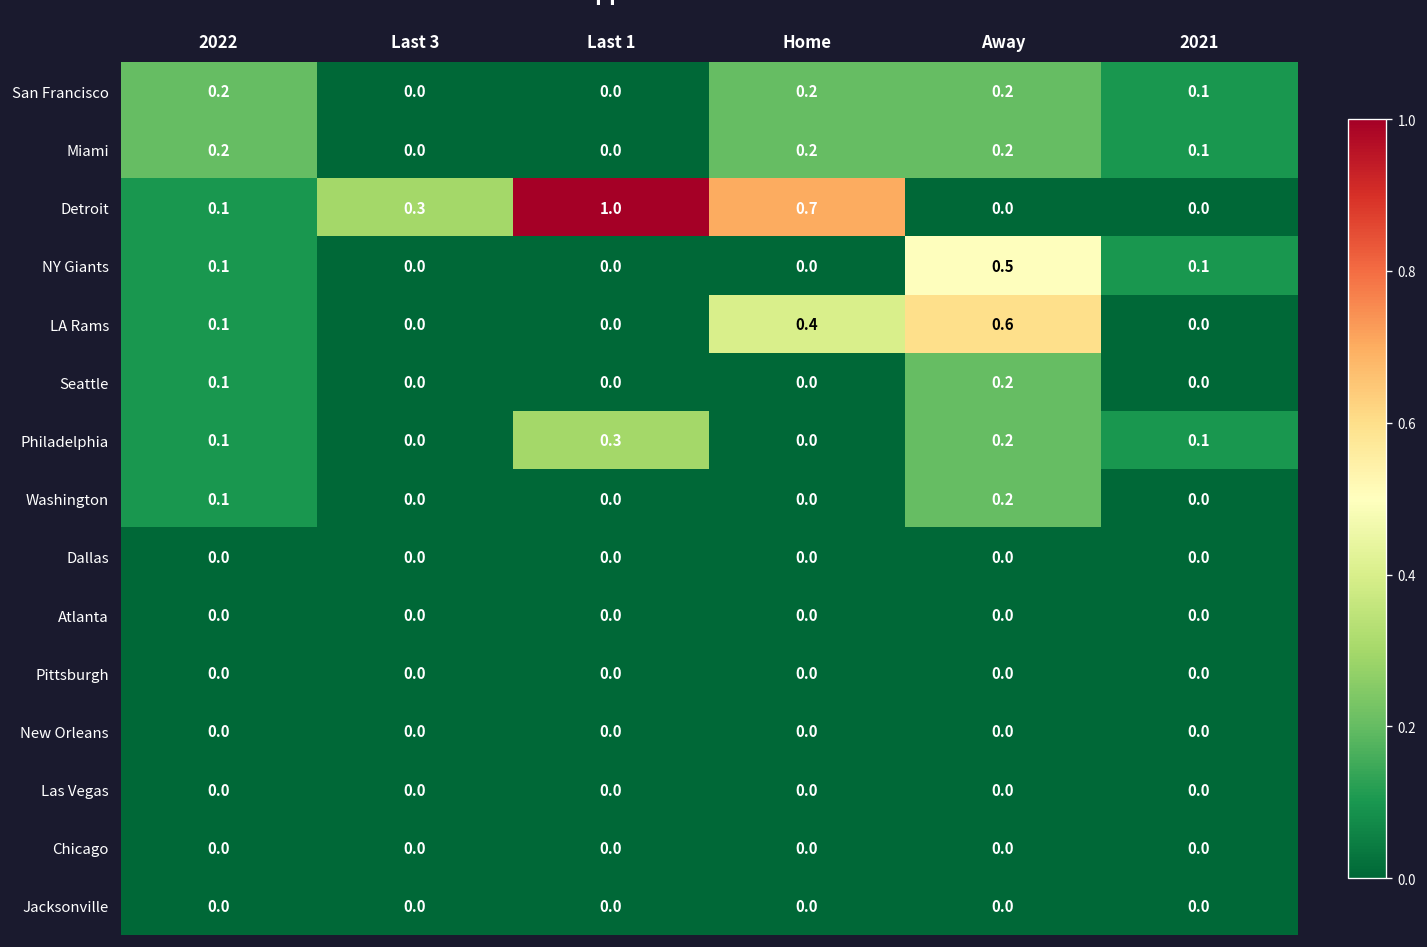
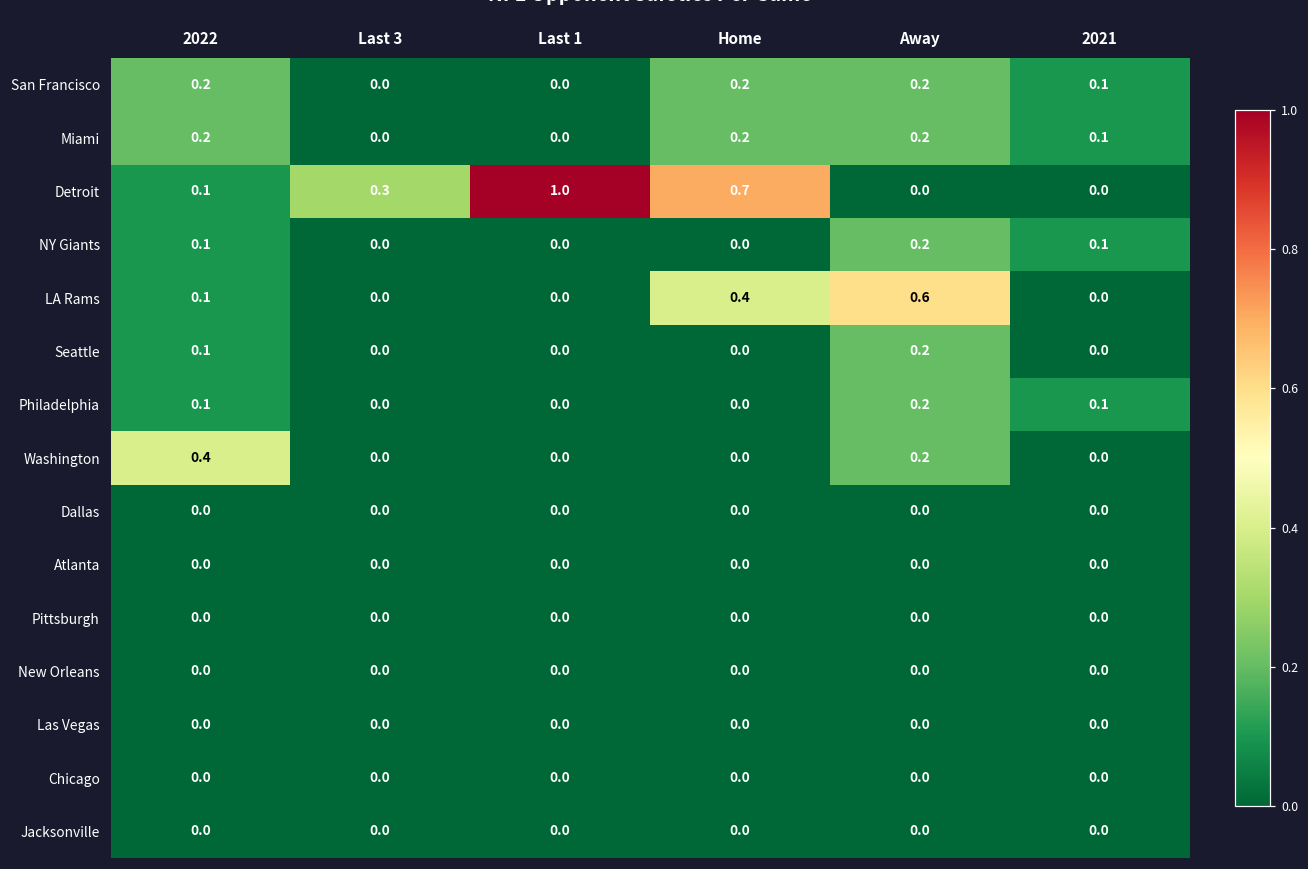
NY Giants, Away: 0.5 -> 0.2
Philadelphia, Last 1: 0.3 -> 0.0
Washington, 2022: 0.1 -> 0.4
